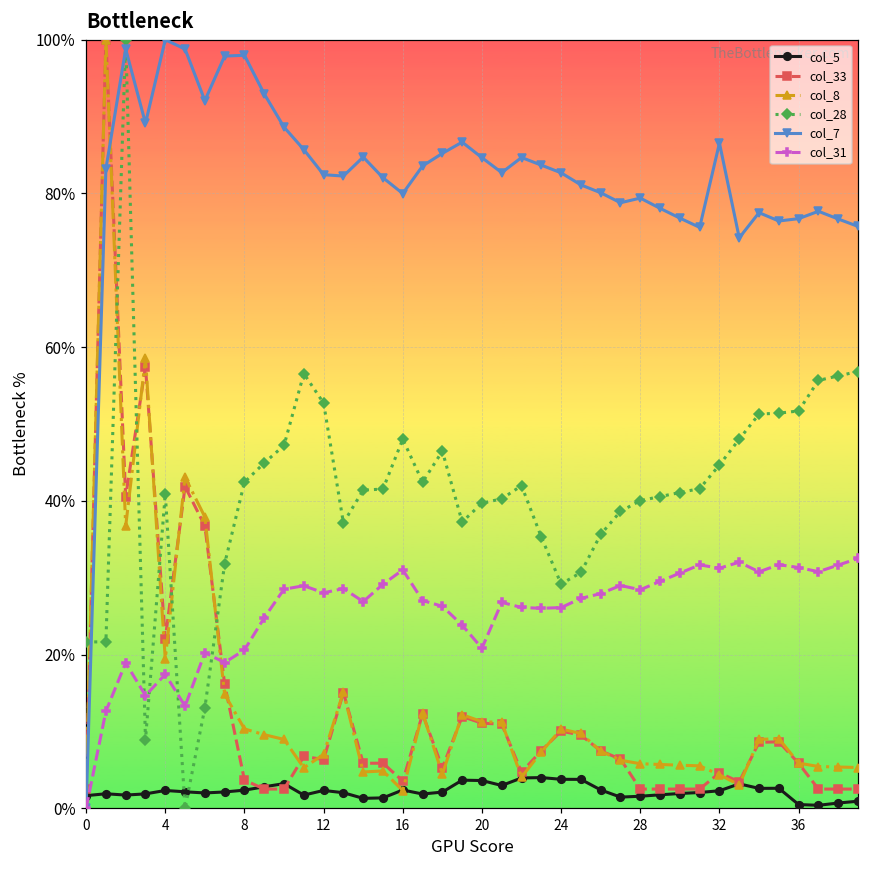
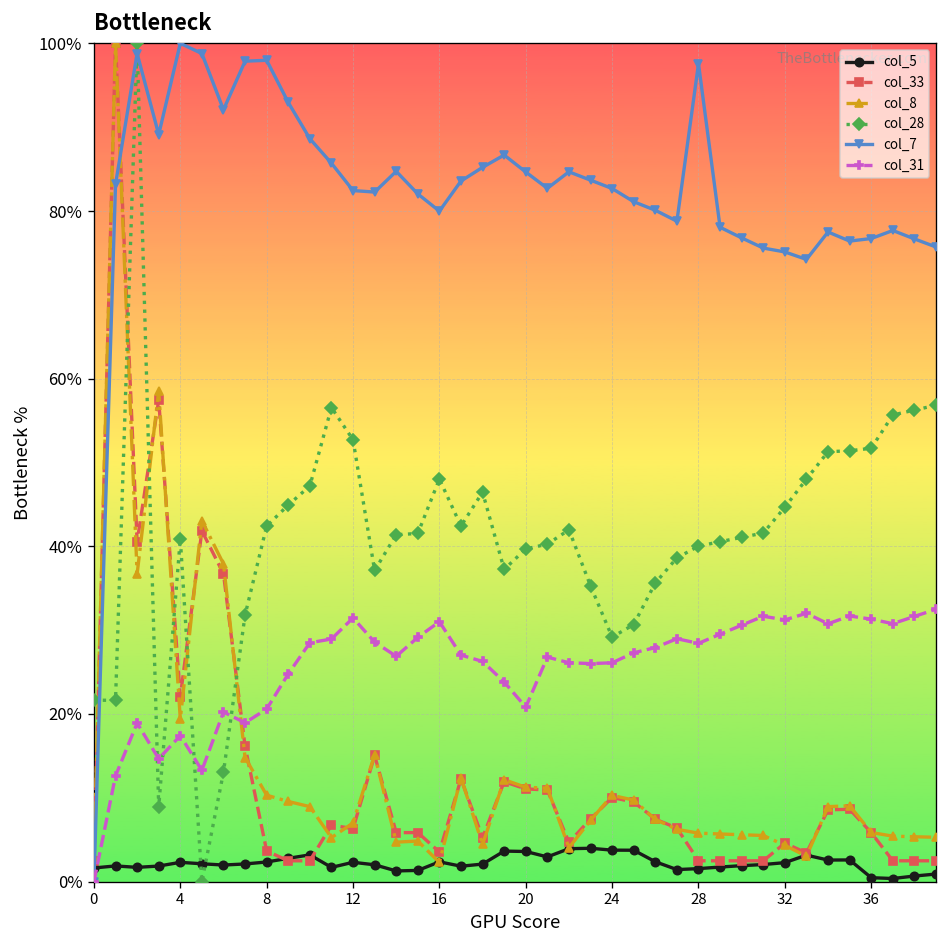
col_31, 12: 28% -> 31%
col_7, 28: 79% -> 98%
col_7, 32: 87% -> 75%
